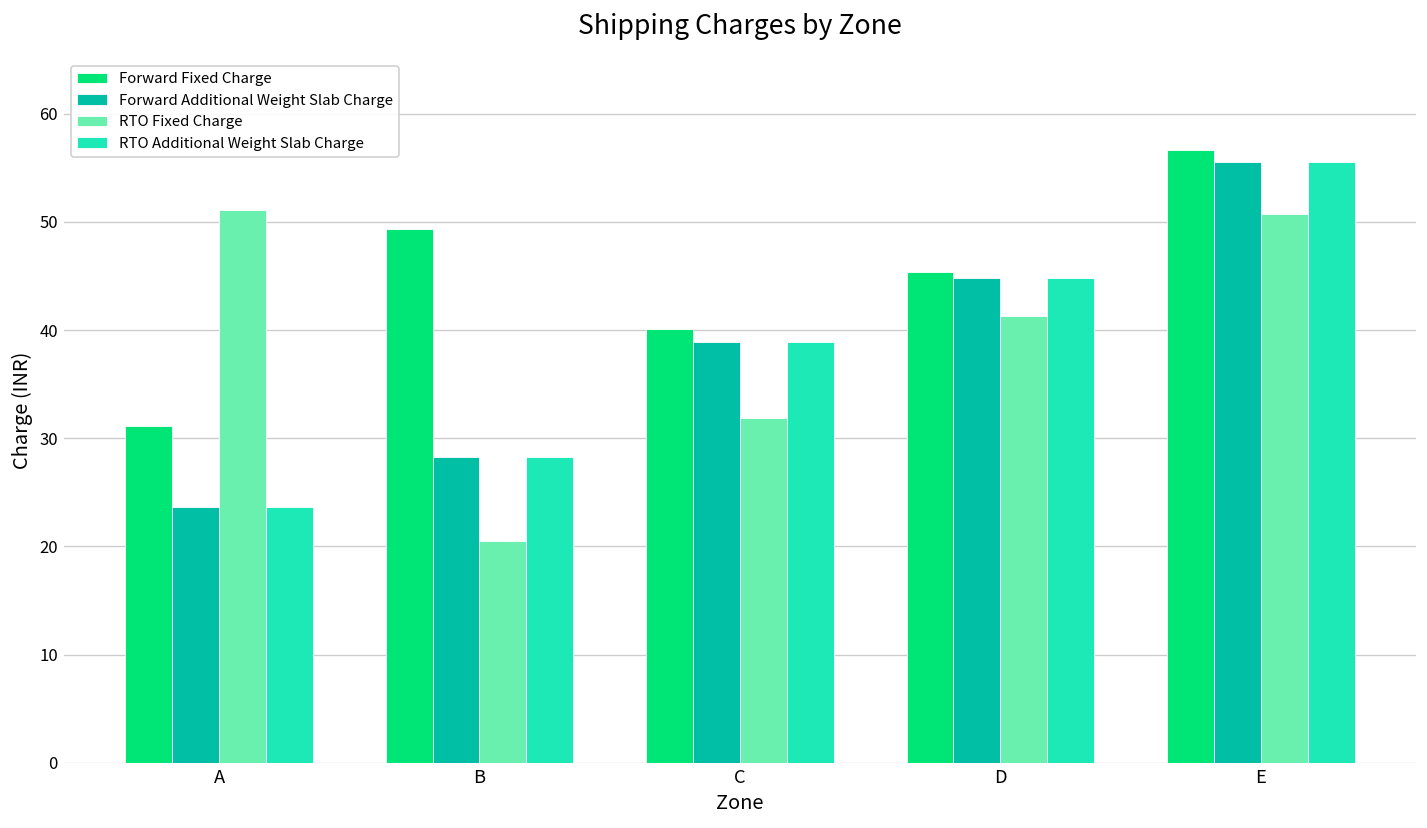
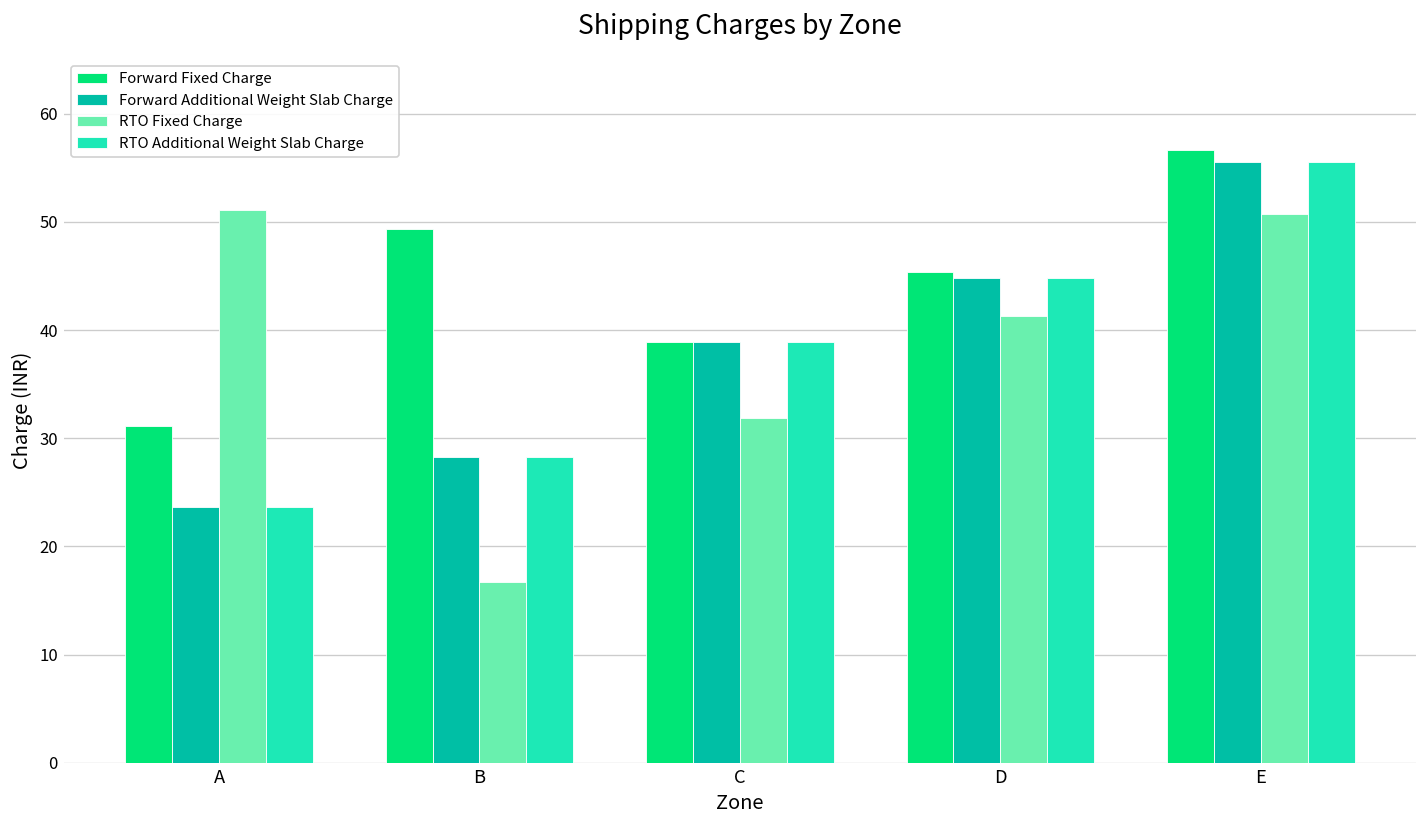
RTO Fixed Charge, B: 21 -> 17
Forward Fixed Charge, C: 40 -> 39
